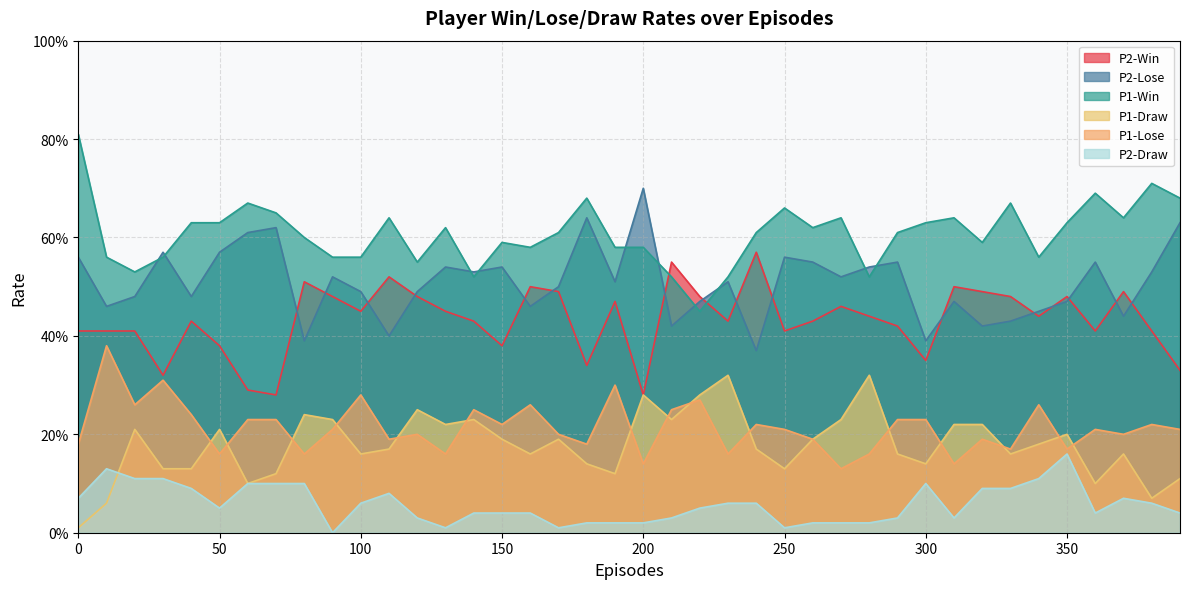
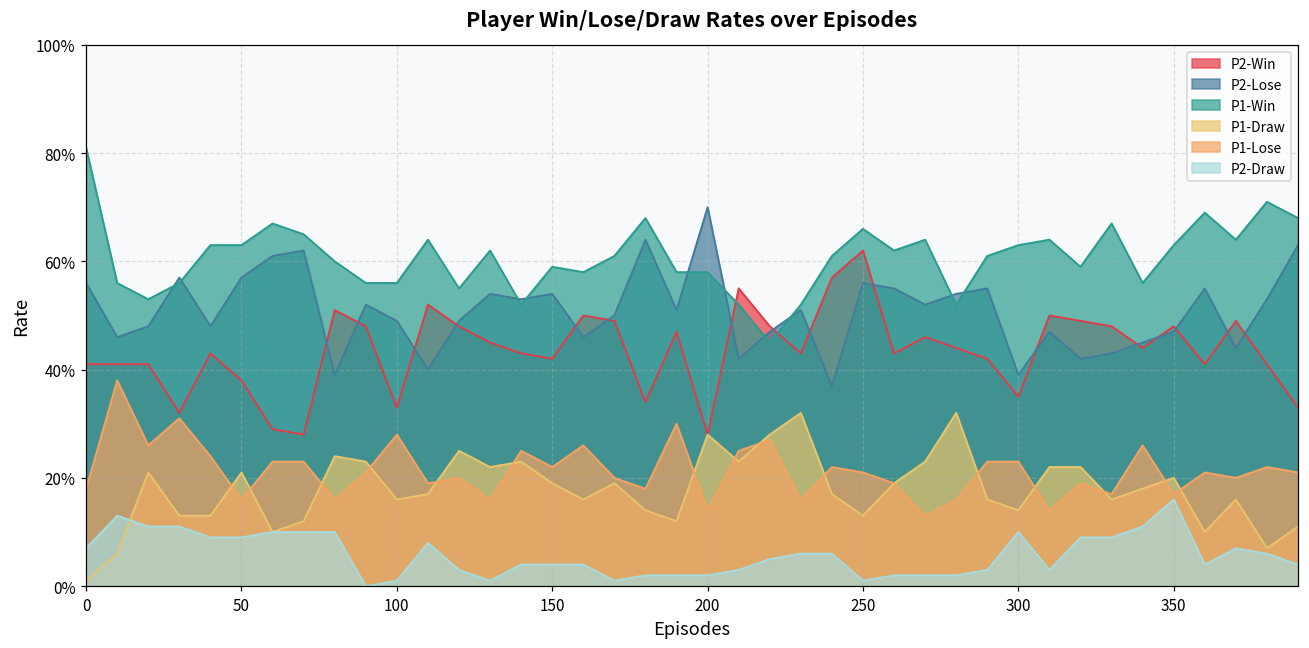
P2-Draw, 50: 5% -> 9%
P2-Win, 100: 45% -> 33%
P2-Draw, 100: 6% -> 1%
P2-Win, 150: 38% -> 42%
P2-Win, 250: 41% -> 62%
